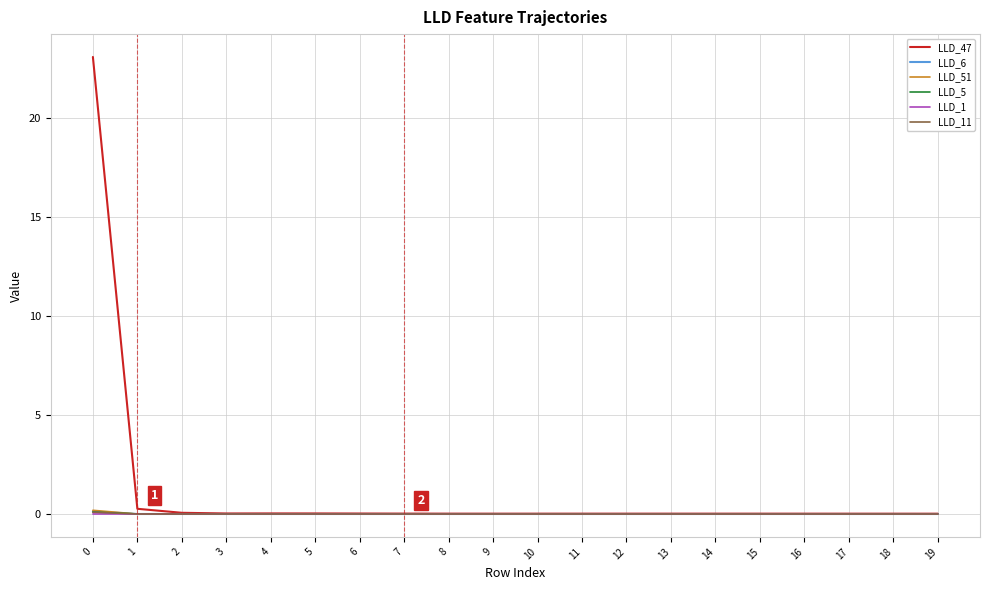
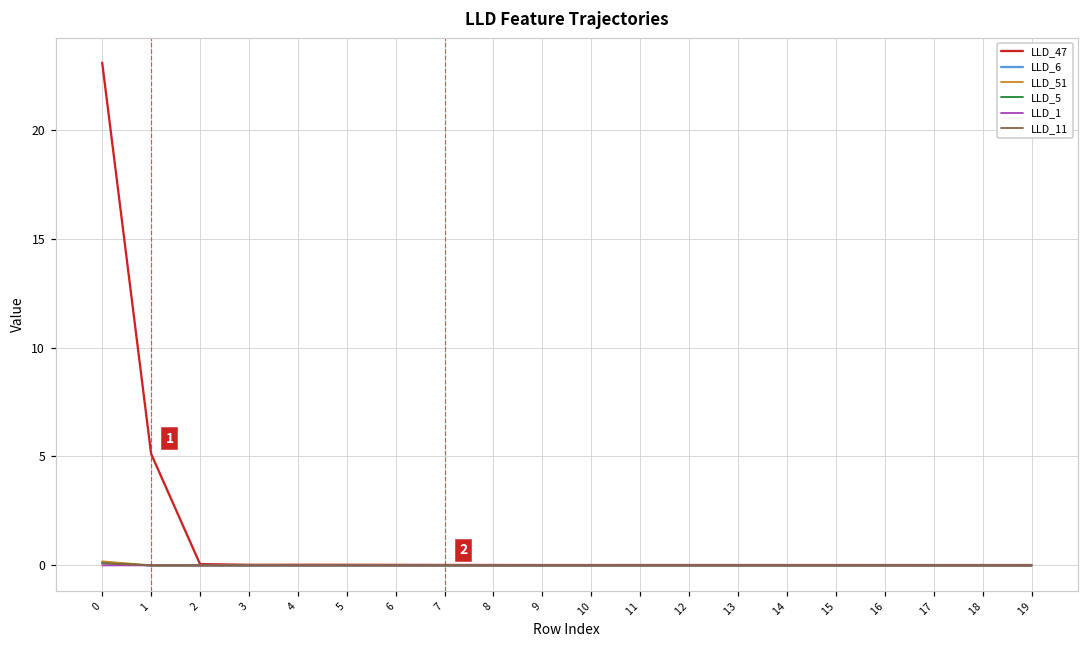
LLD_47, 1: 0.3 -> 5.1
